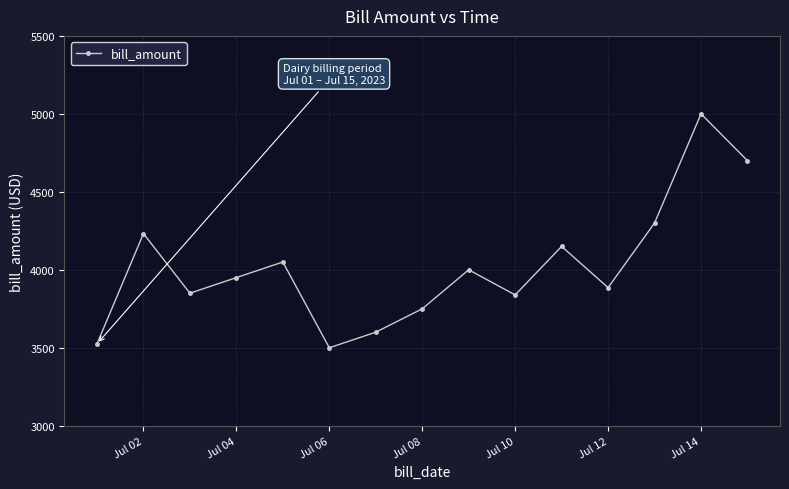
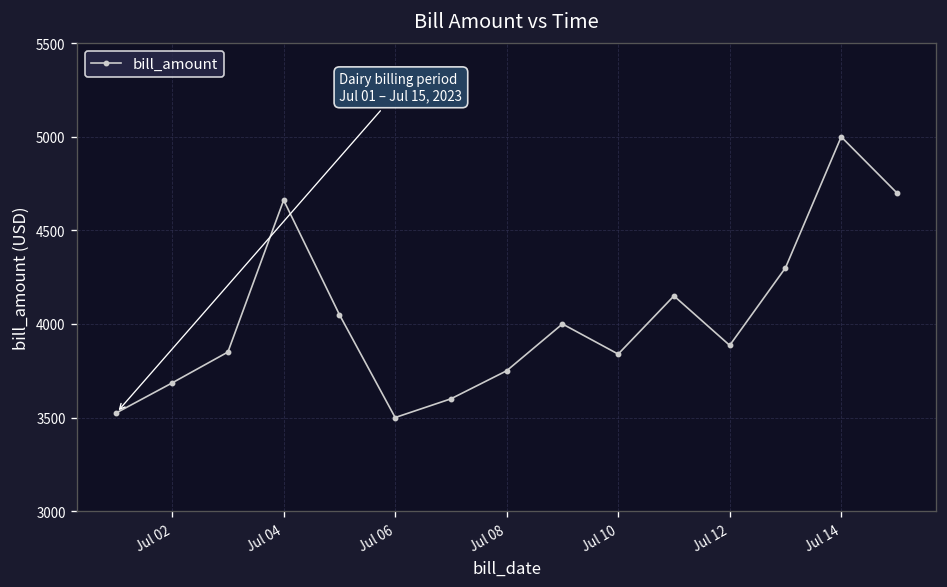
Jul 02: 4230 -> 3690
Jul 04: 3950 -> 4660
